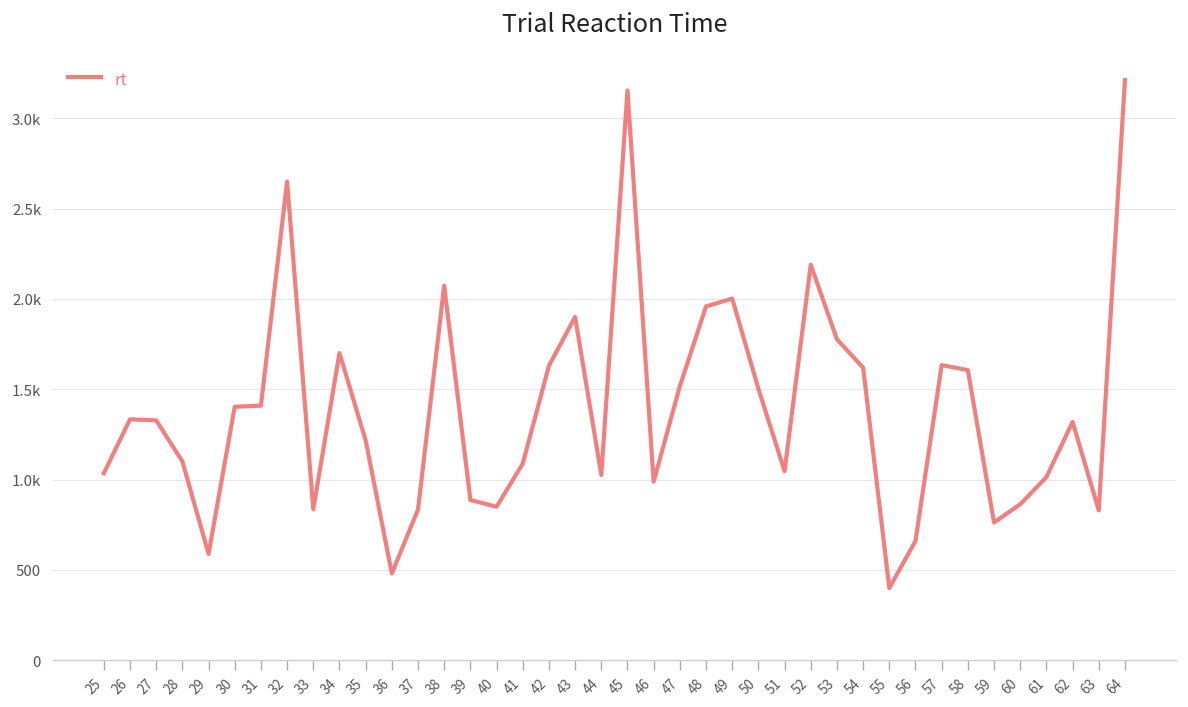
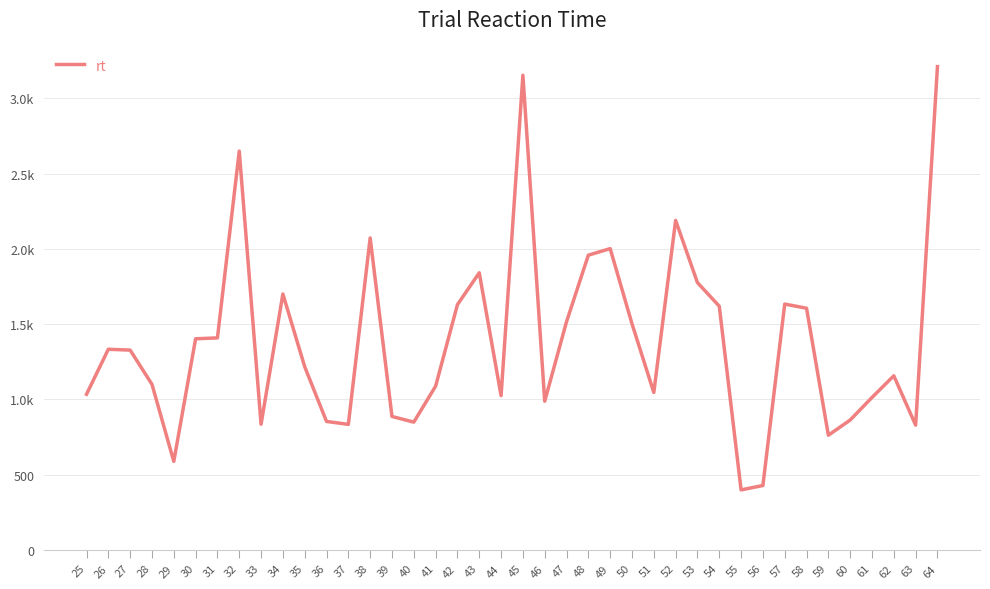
36: 480 -> 850
43: 1900 -> 1840
56: 660 -> 430
62: 1320 -> 1160
